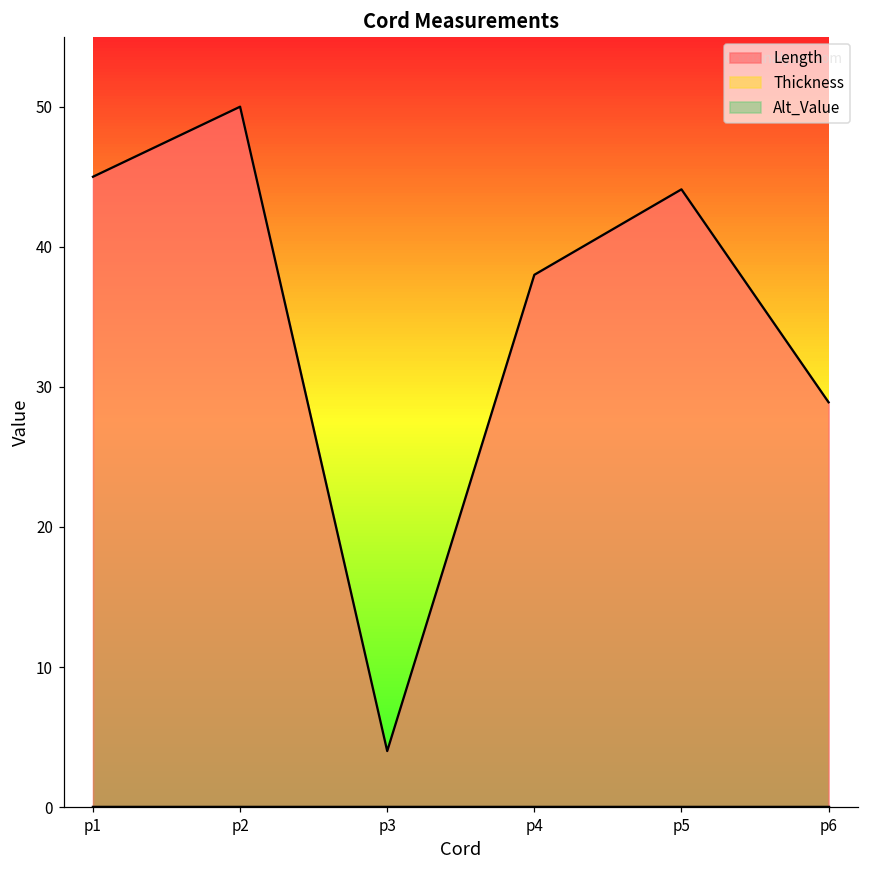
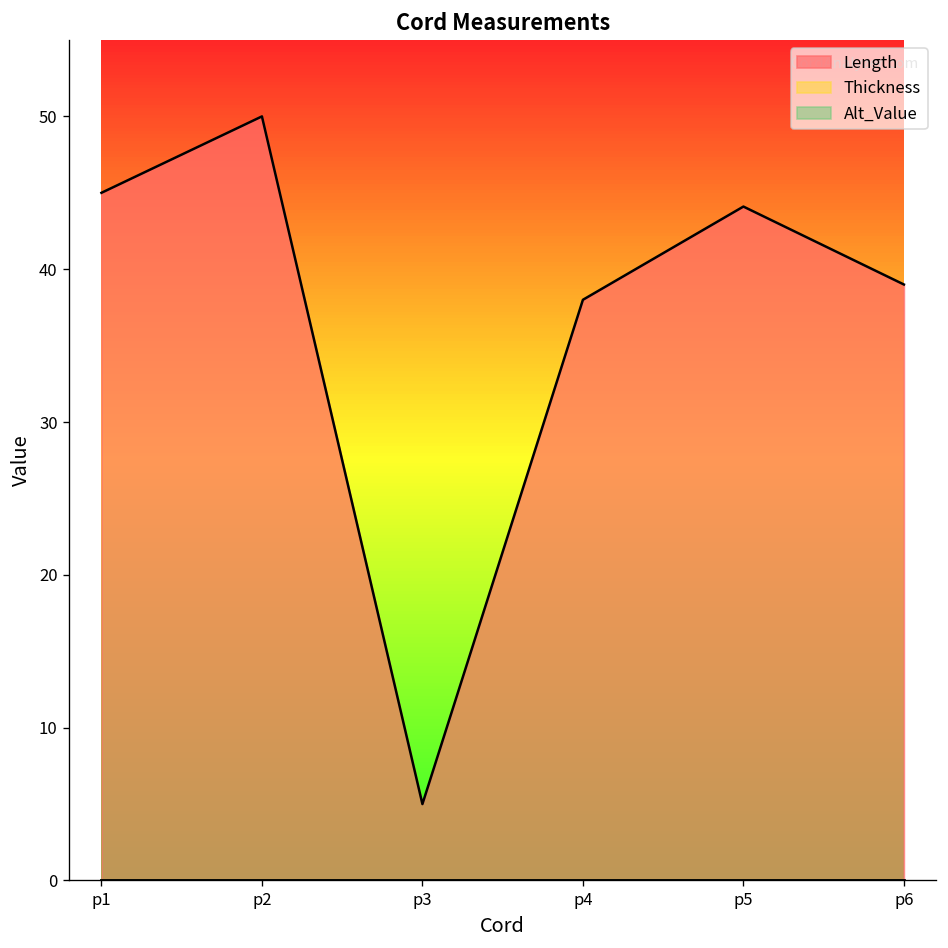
Length, p3: 4 -> 5
Length, p6: 28.9 -> 39.0
